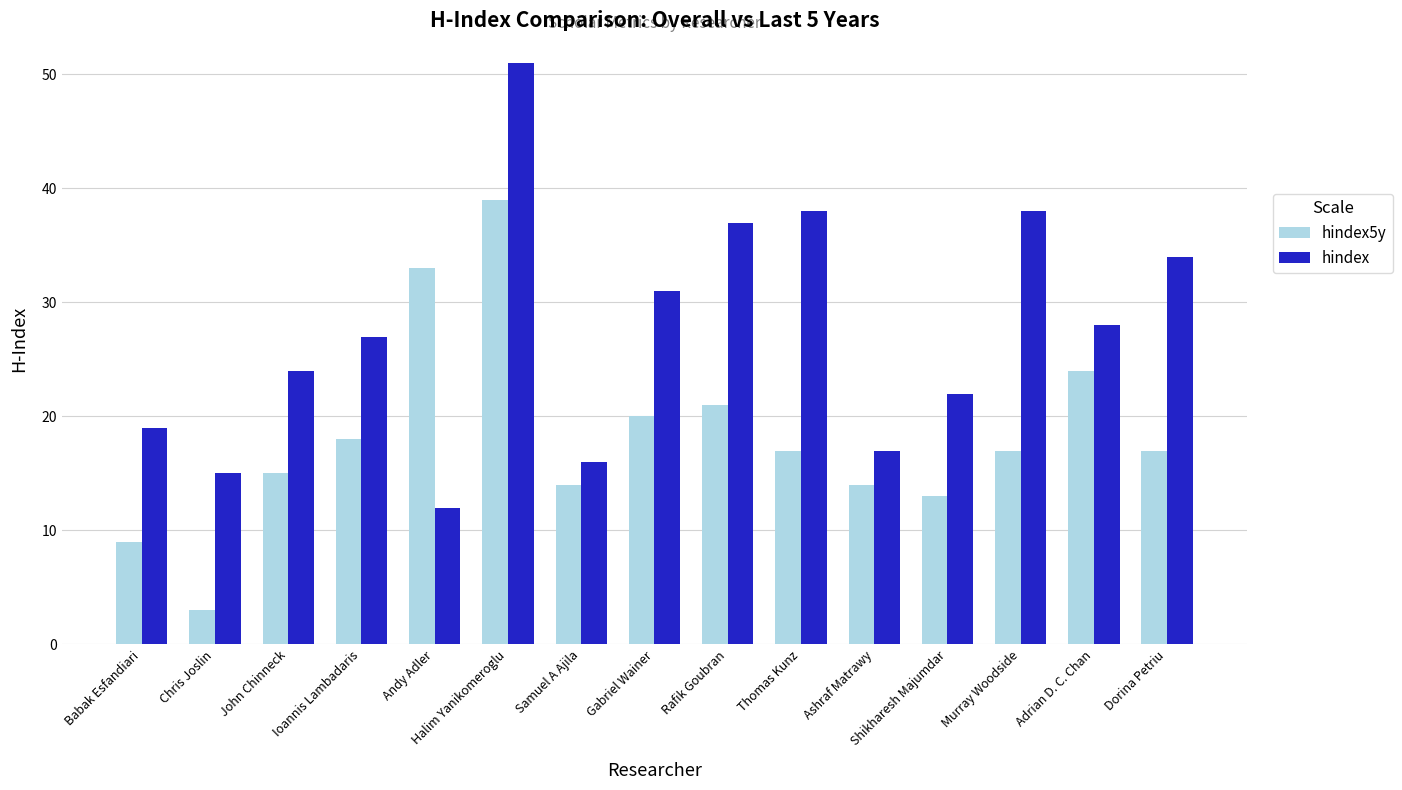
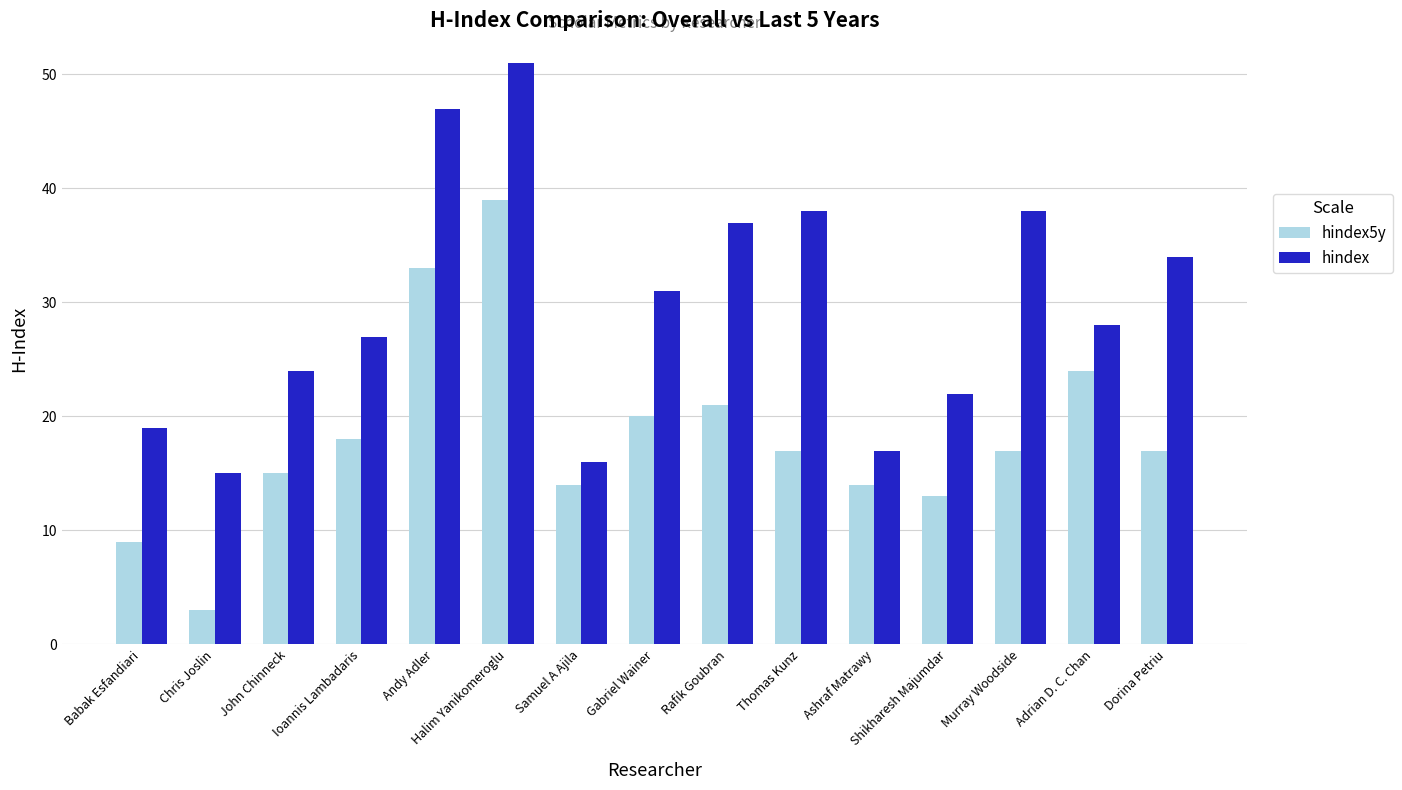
hindex, Andy Adler: 12 -> 47
